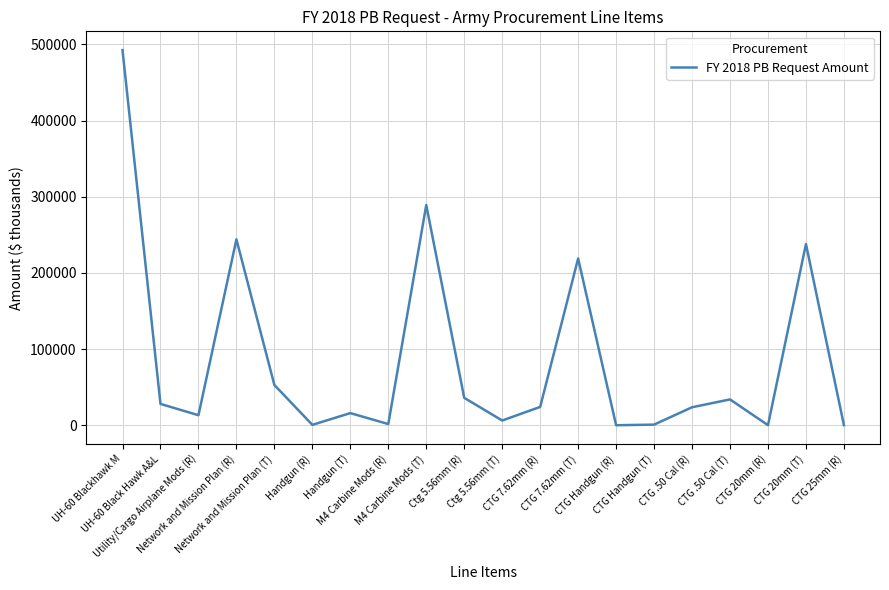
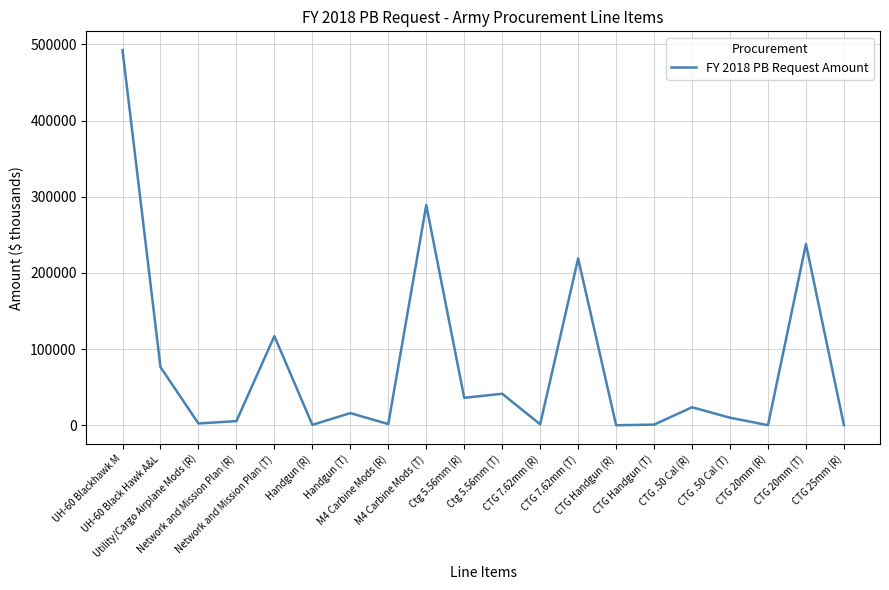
UH-60 Black Hawk A&L: 30000 -> 80000
Utility/Cargo Airplane Mods (R): 10000 -> 0
Network and Mission Plan (R): 240000 -> 10000
Network and Mission Plan (T): 50000 -> 120000
Ctg 5.56mm (T): 10000 -> 40000
CTG 7.62mm (R): 20000 -> 0
CTG .50 Cal (T): 30000 -> 10000
